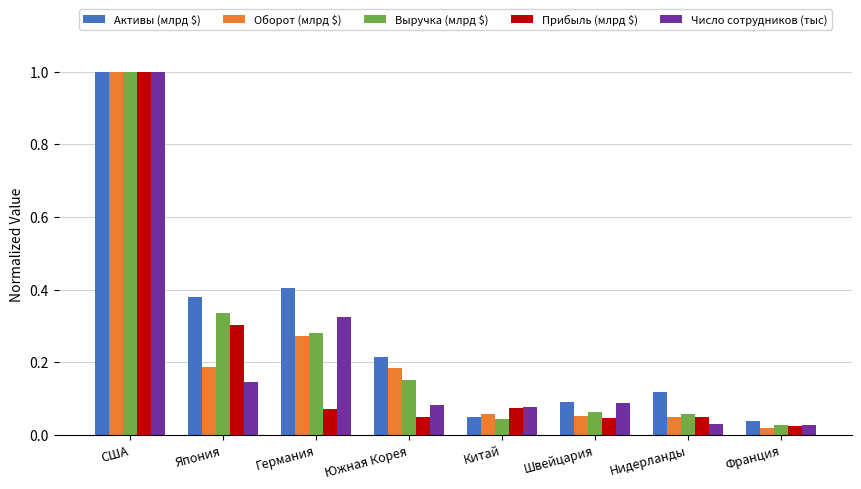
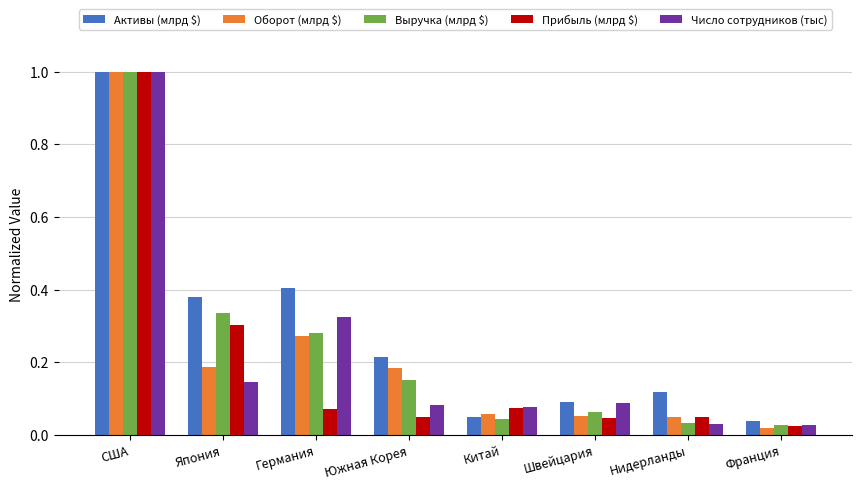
Выручка (млрд $), Нидерланды: 0.06 -> 0.03
